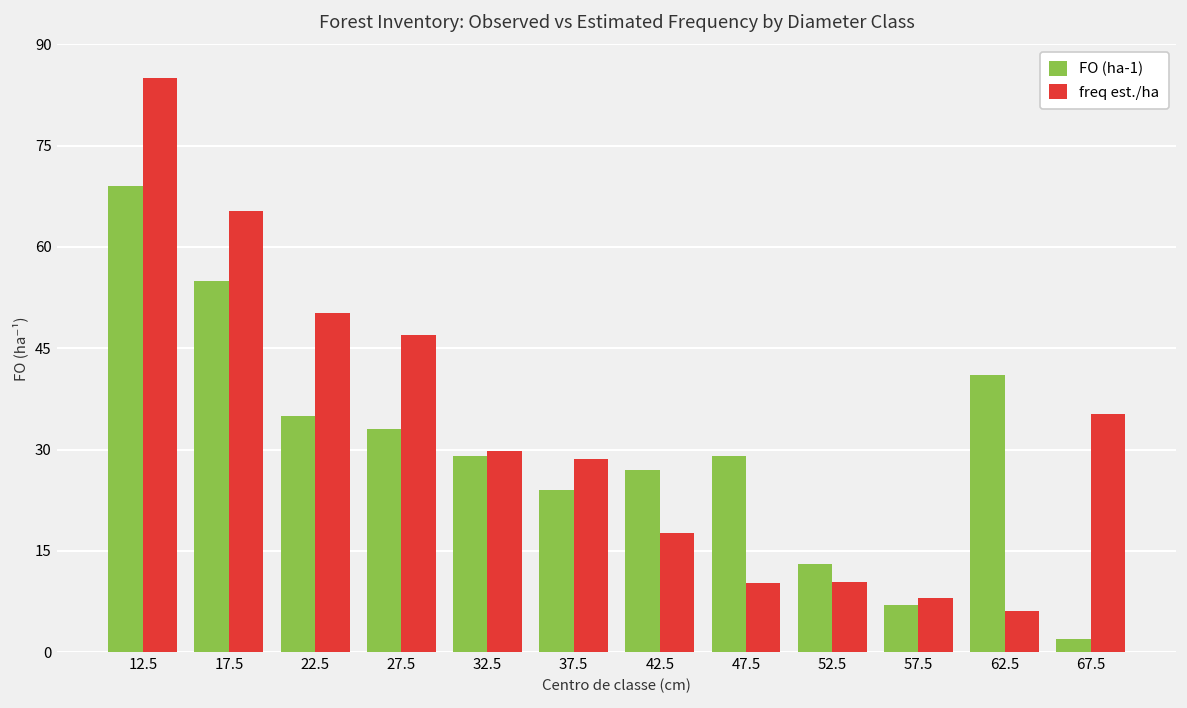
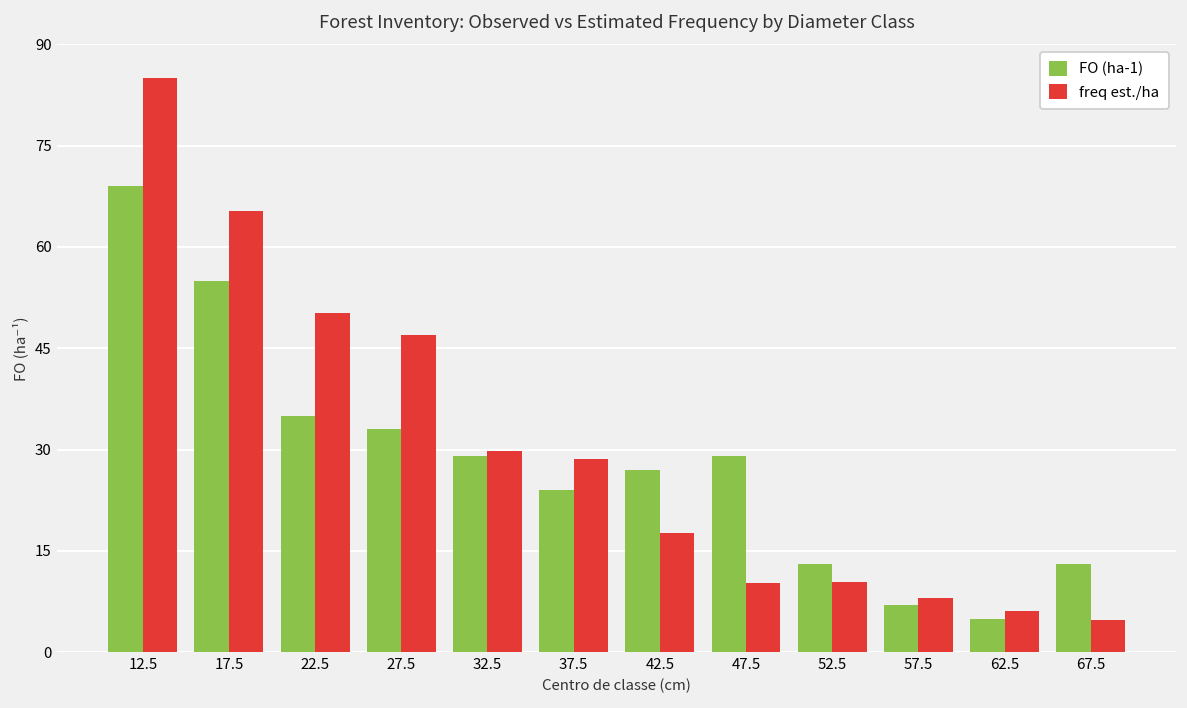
FO (ha-1), 62.5: 41 -> 5
FO (ha-1), 67.5: 2 -> 13
freq est./ha, 67.5: 35 -> 5
